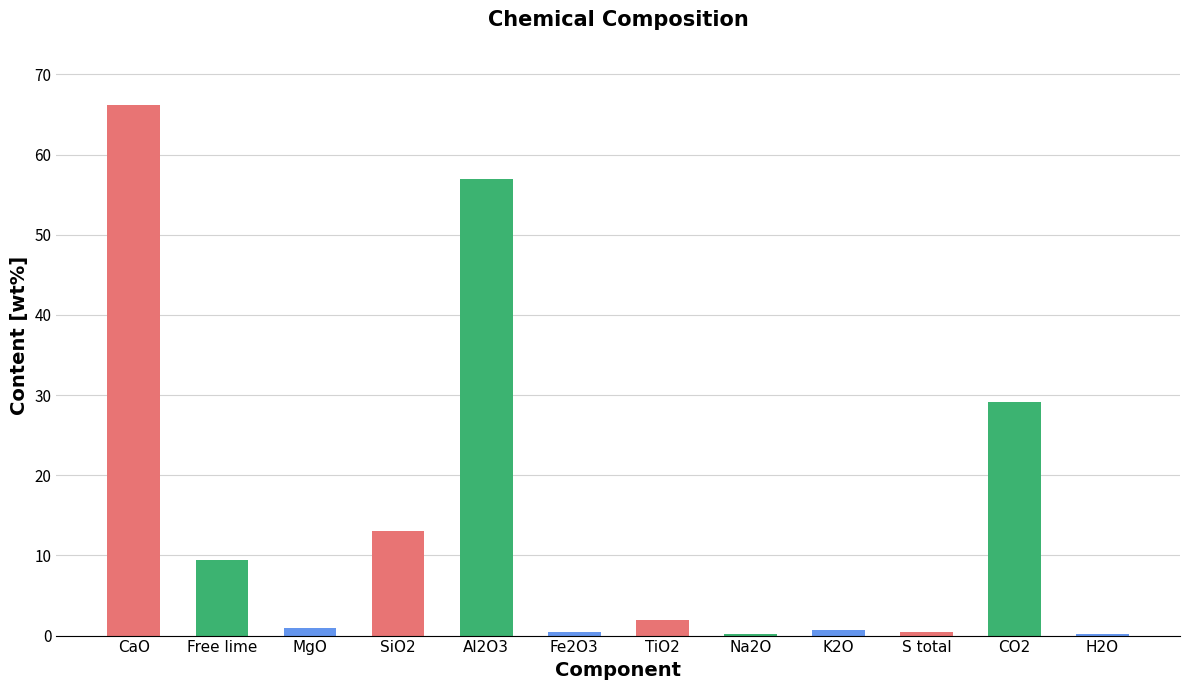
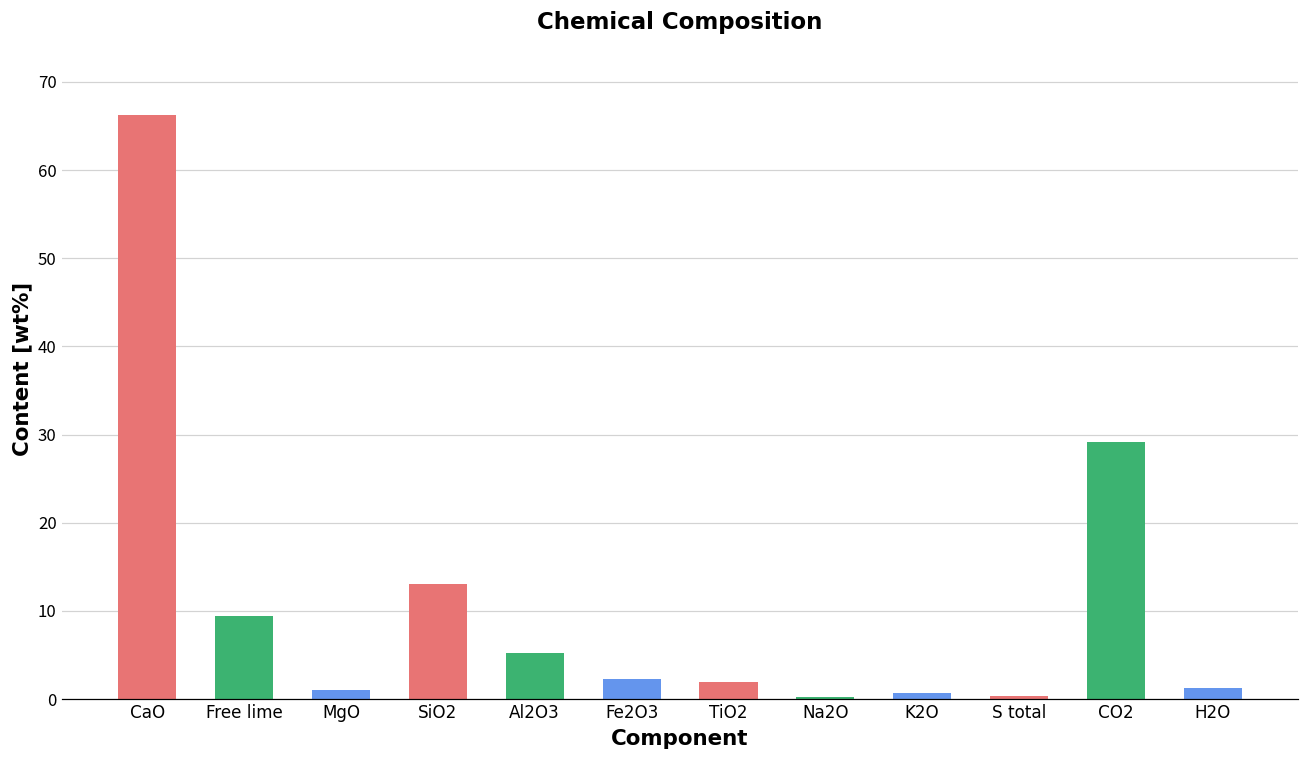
Al2O3: 57 -> 5
Fe2O3: 1 -> 2
H2O: 0 -> 1
